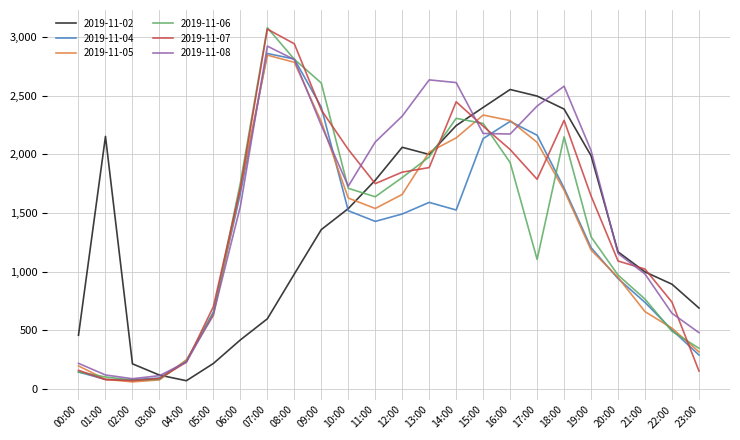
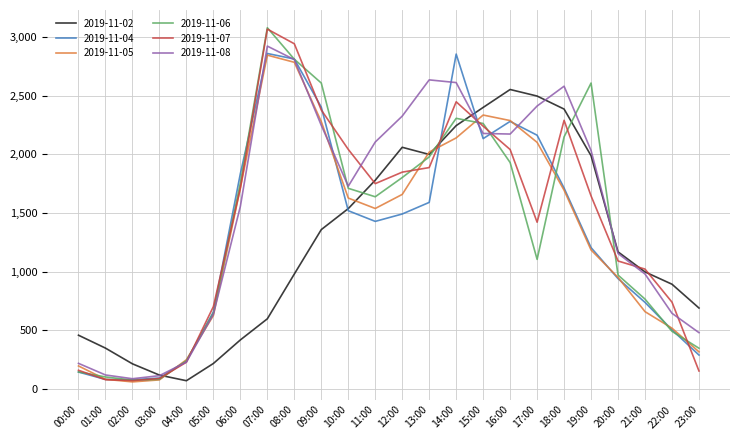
2019-11-02, 01:00: 2,150 -> 350
2019-11-04, 06:00: 1,670 -> 1,840
2019-11-04, 14:00: 1,530 -> 2,860
2019-11-07, 17:00: 1,790 -> 1,420
2019-11-06, 19:00: 1,300 -> 2,610
